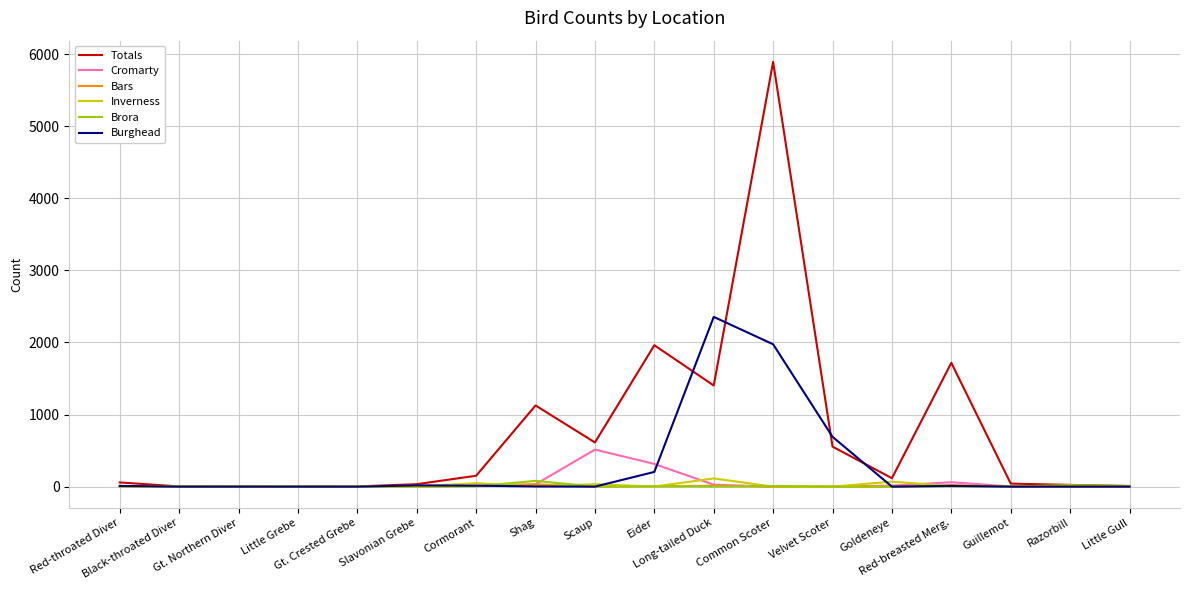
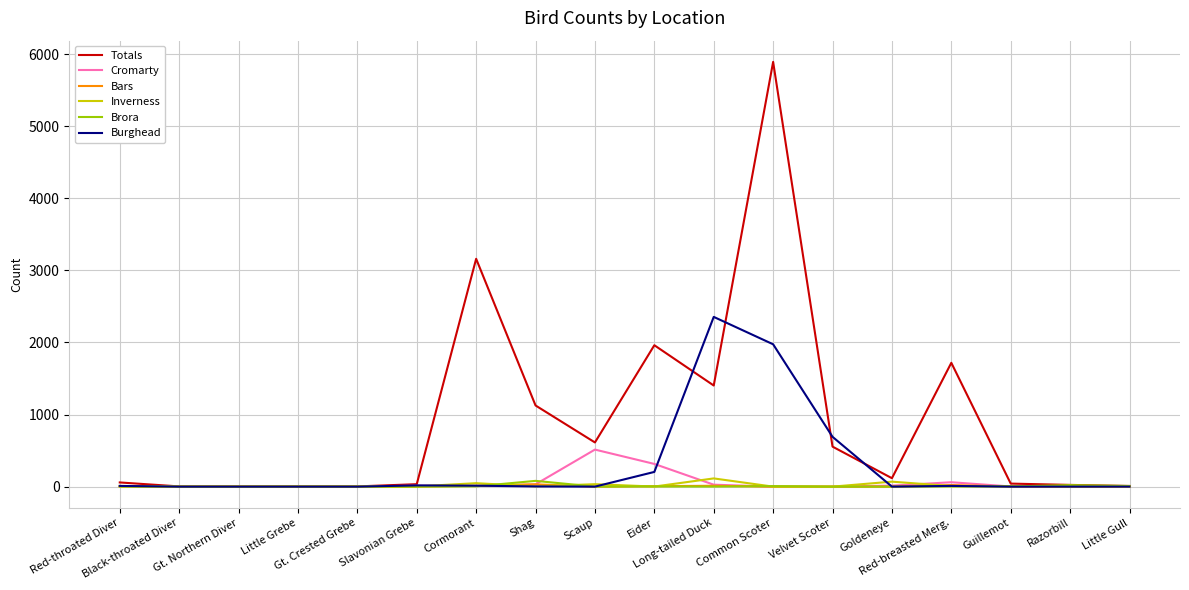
Totals, Cormorant: 200 -> 3200
